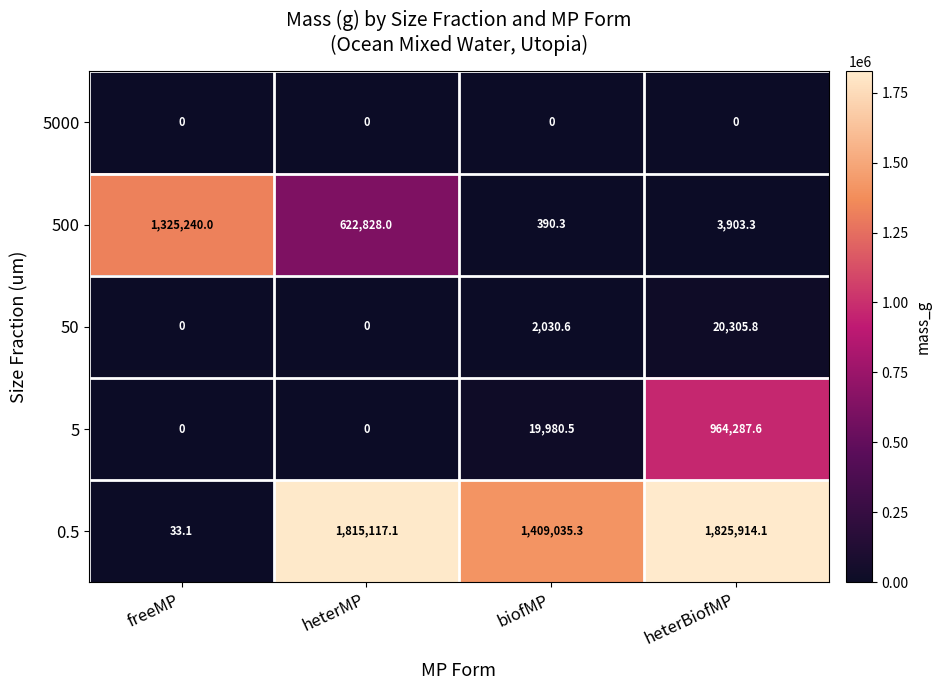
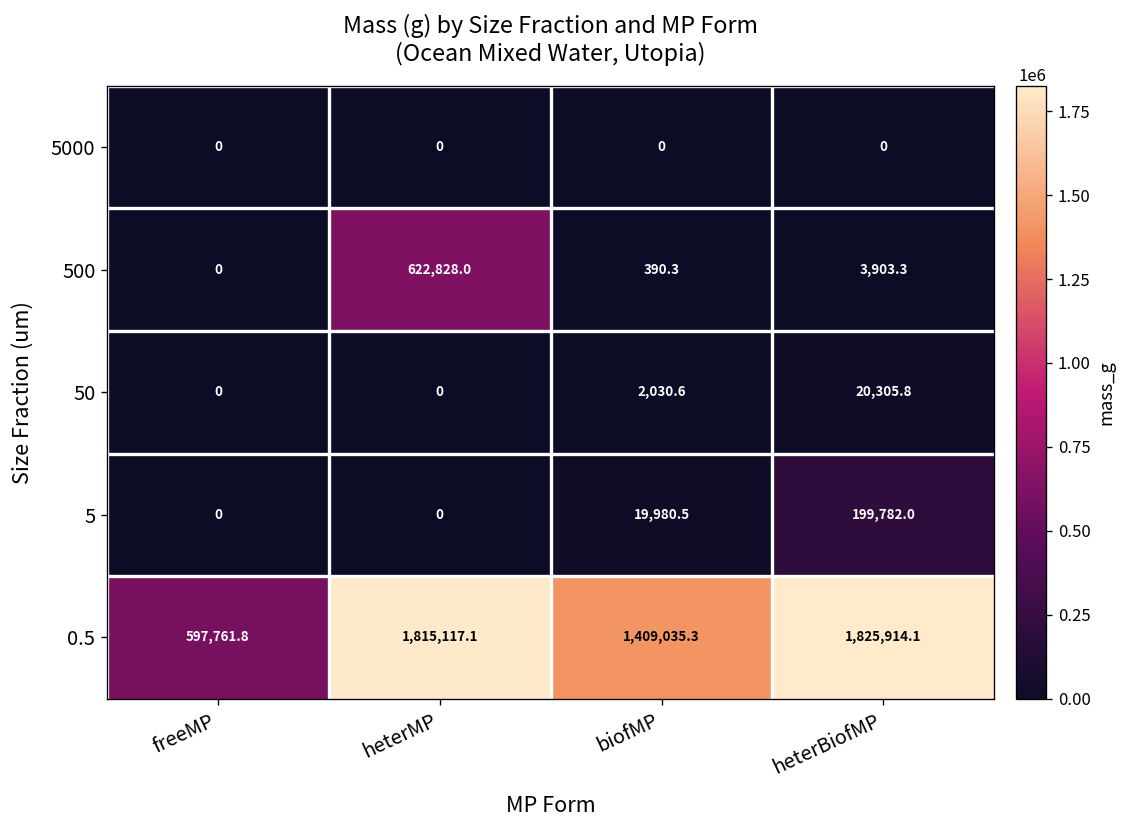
500, freeMP: 1,325,240.0 -> 0
5, heterBiofMP: 964,287.6 -> 199,782.0
0.5, freeMP: 33.1 -> 597,761.8
